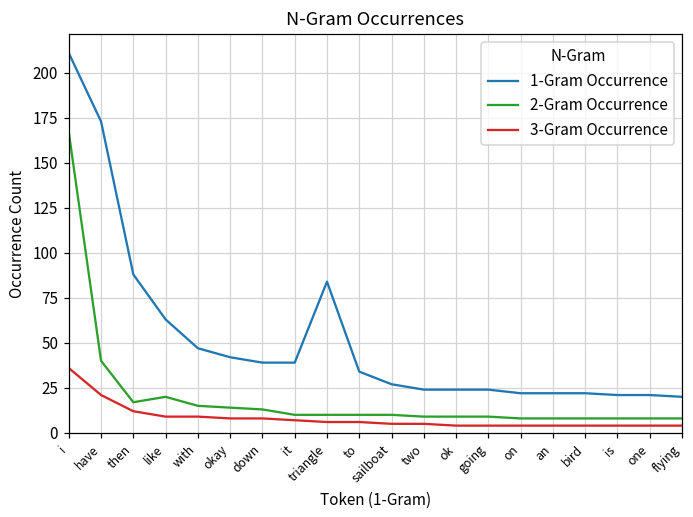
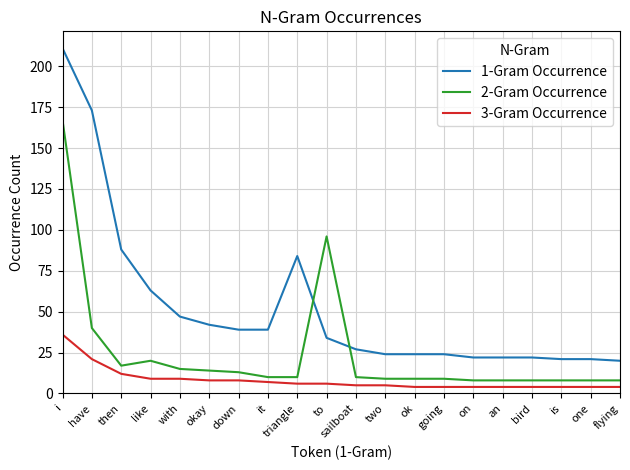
2-Gram Occurrence, to: 10 -> 96
